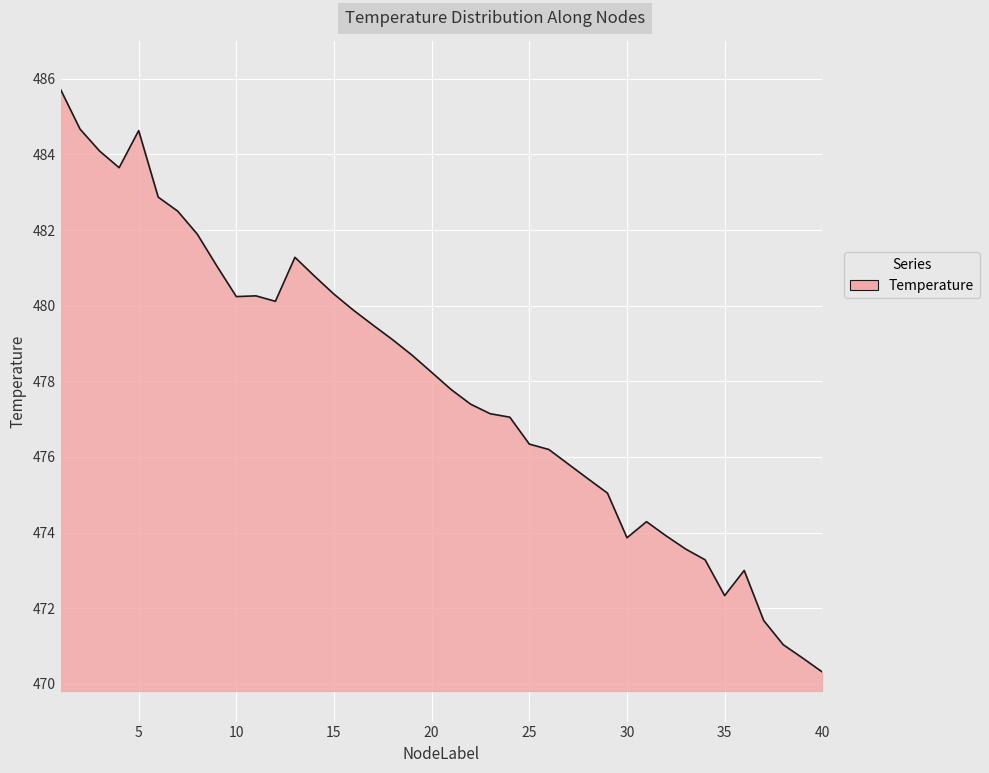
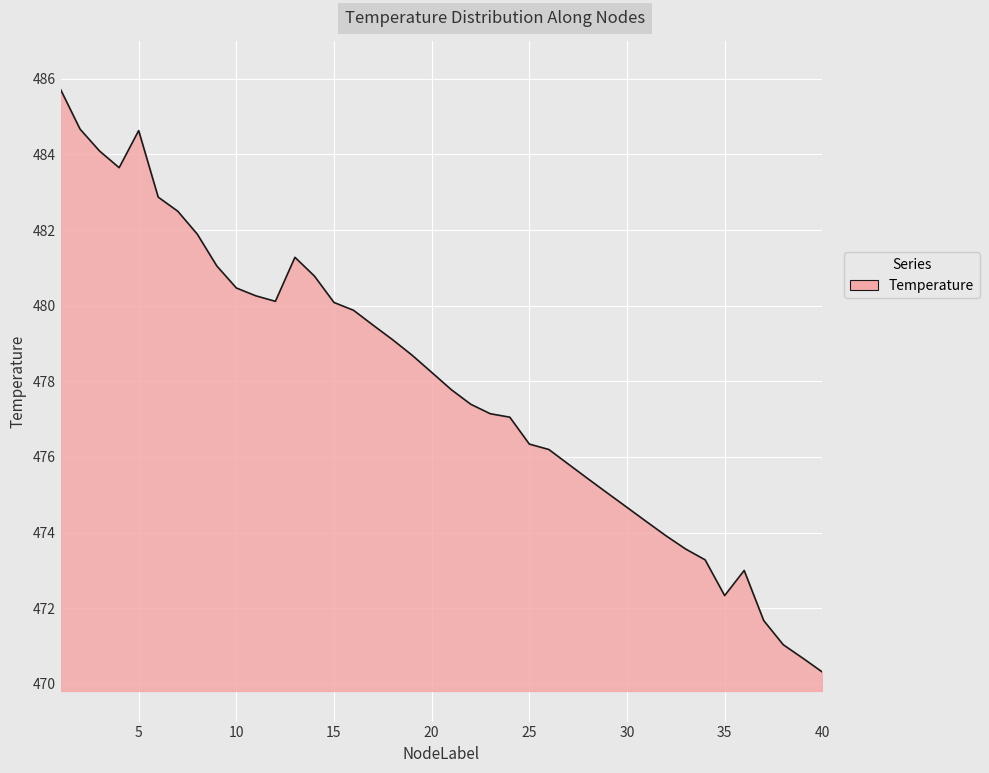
10: 480.2 -> 480.5
15: 480.3 -> 480.1
30: 473.9 -> 474.7
